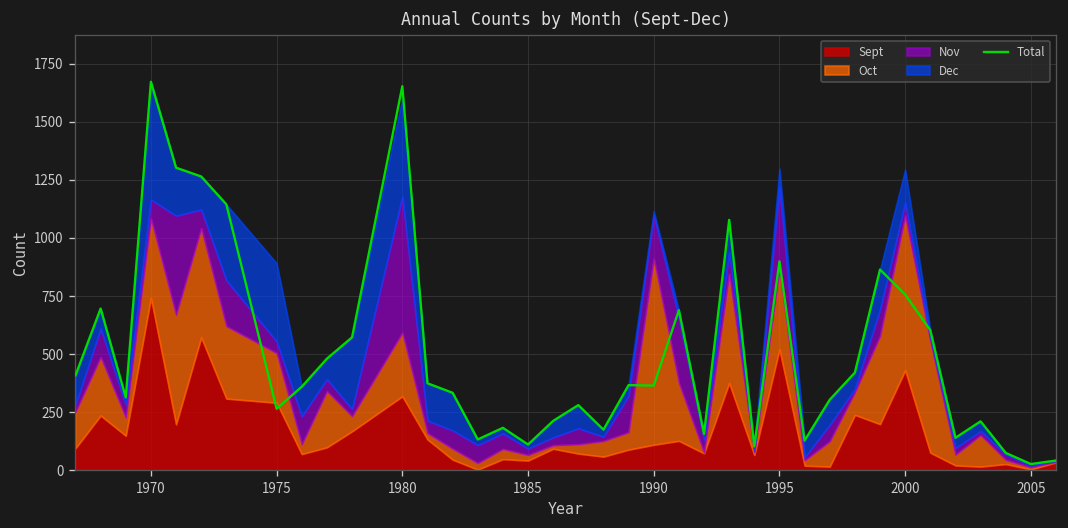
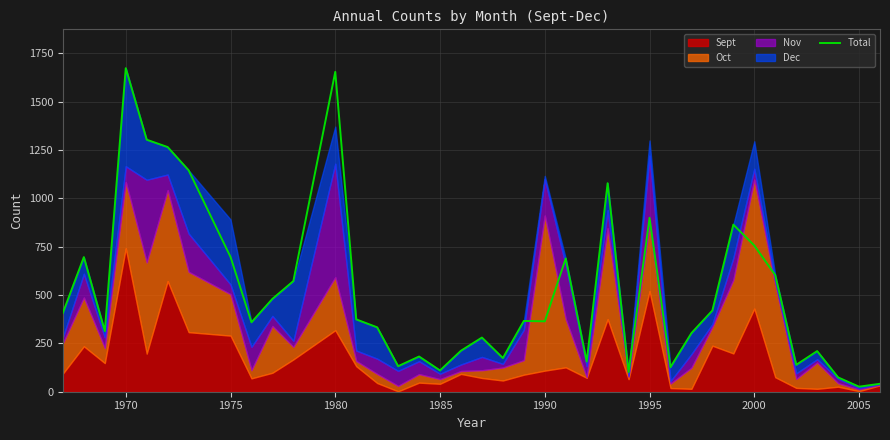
Total, 1975: 260 -> 700
Dec, 1980: 420 -> 190
